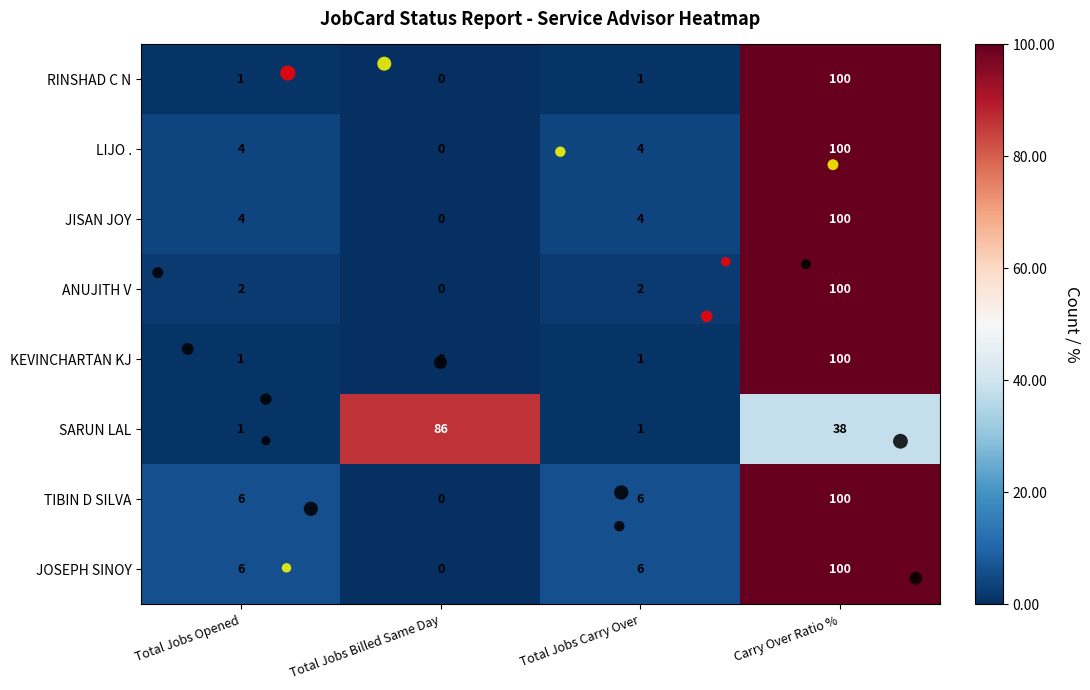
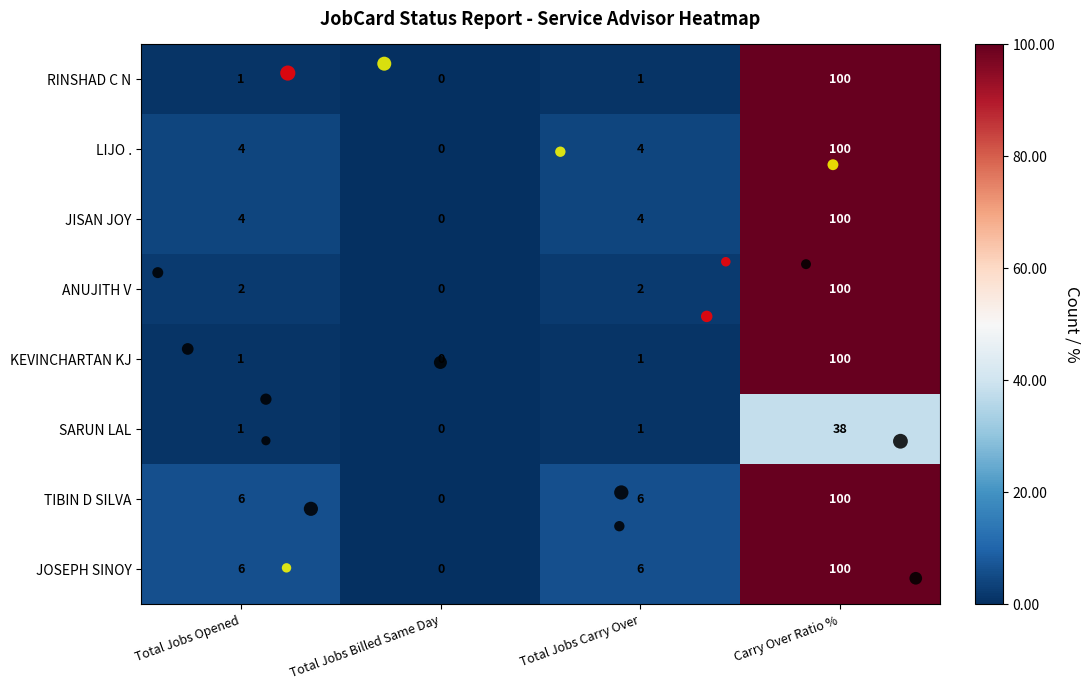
SARUN LAL, Total Jobs Billed Same Day: 86 -> 0
